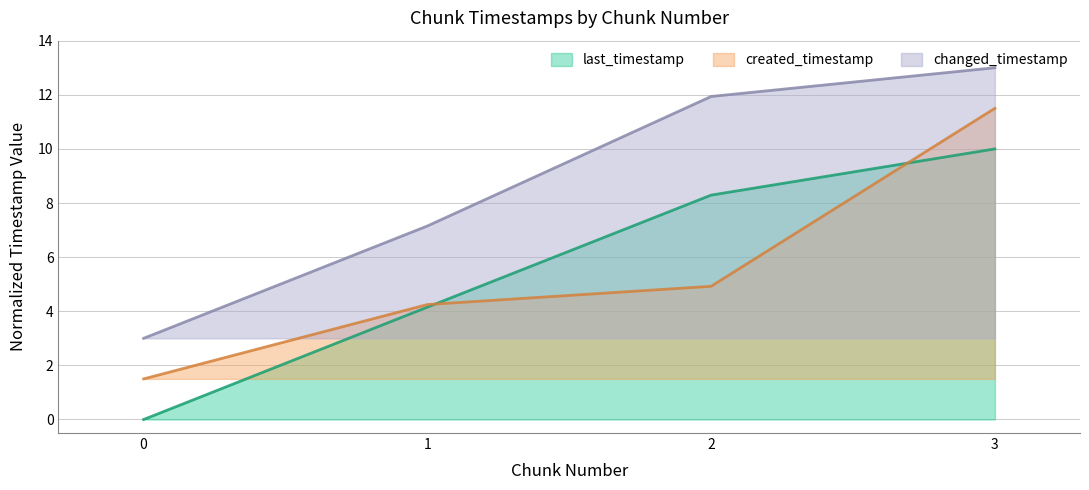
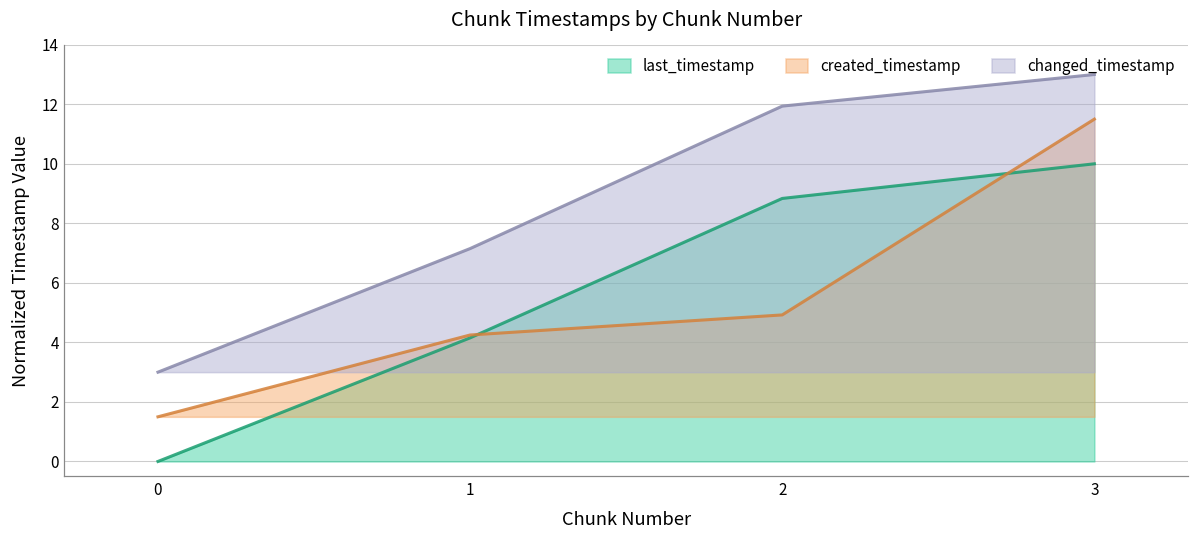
last_timestamp, 2: 8.3 -> 8.8
